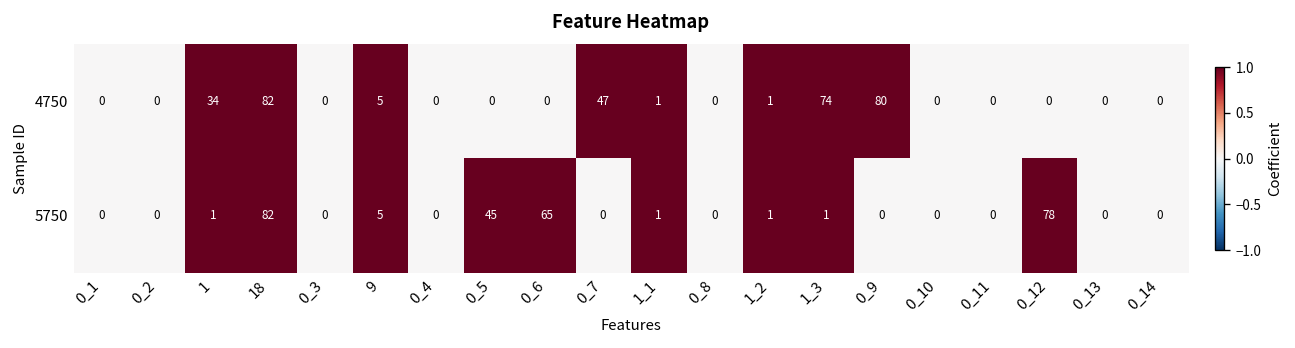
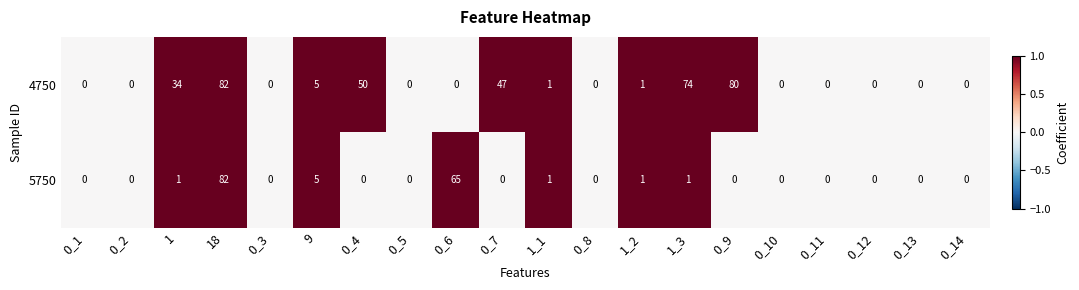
4750, 0_4: 0 -> 50
5750, 0_5: 45 -> 0
5750, 0_12: 78 -> 0
